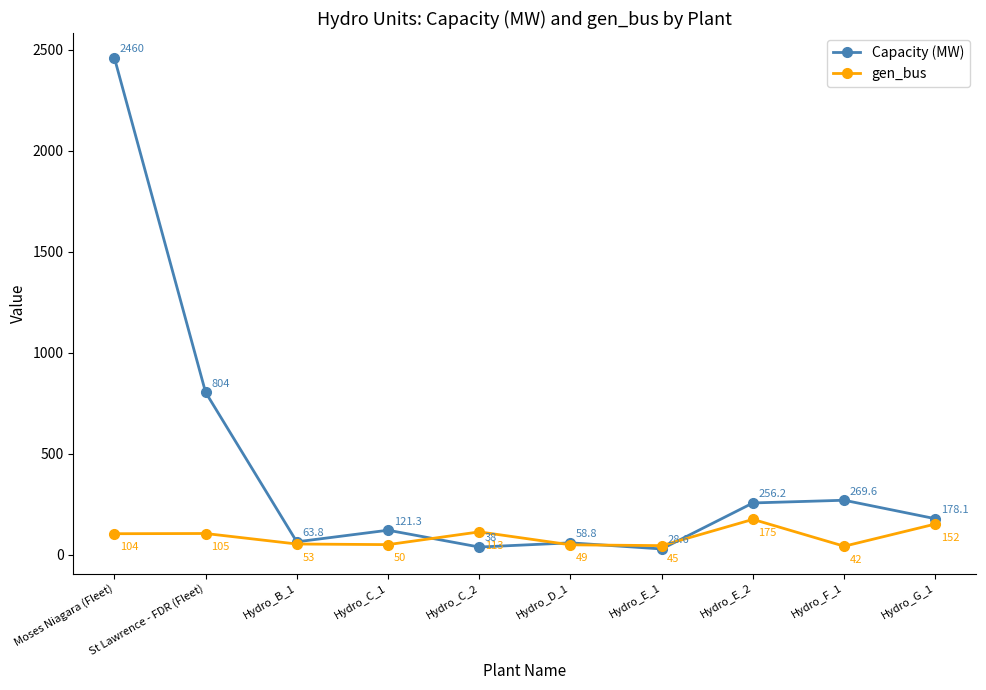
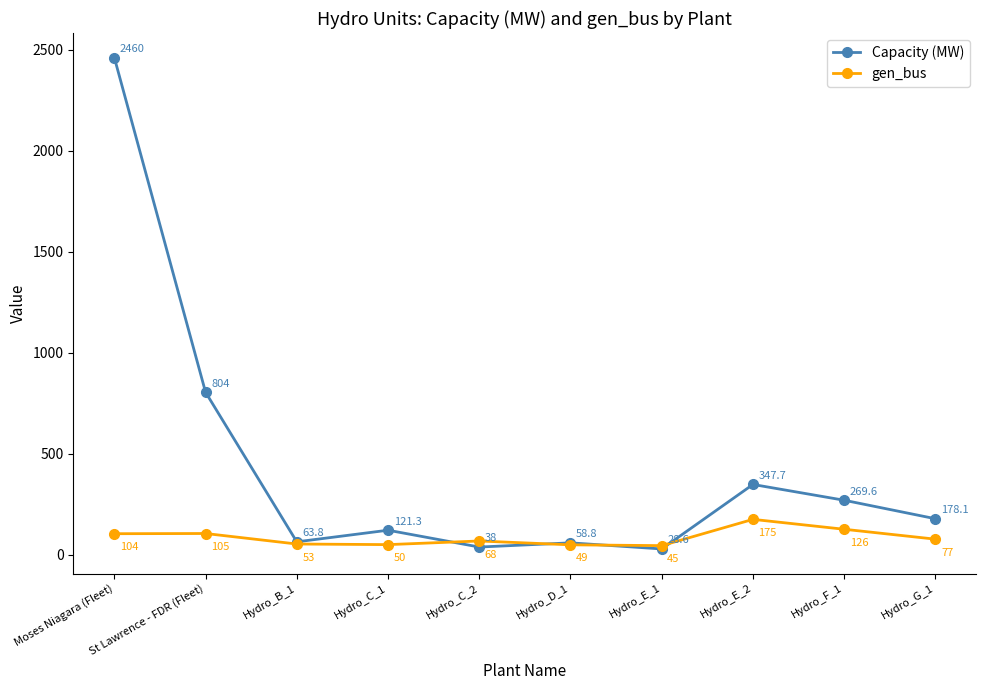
gen_bus, Hydro_C_2: 113 -> 68
Capacity (MW), Hydro_E_2: 256.2 -> 347.7
gen_bus, Hydro_F_1: 42 -> 126
gen_bus, Hydro_G_1: 152 -> 77
